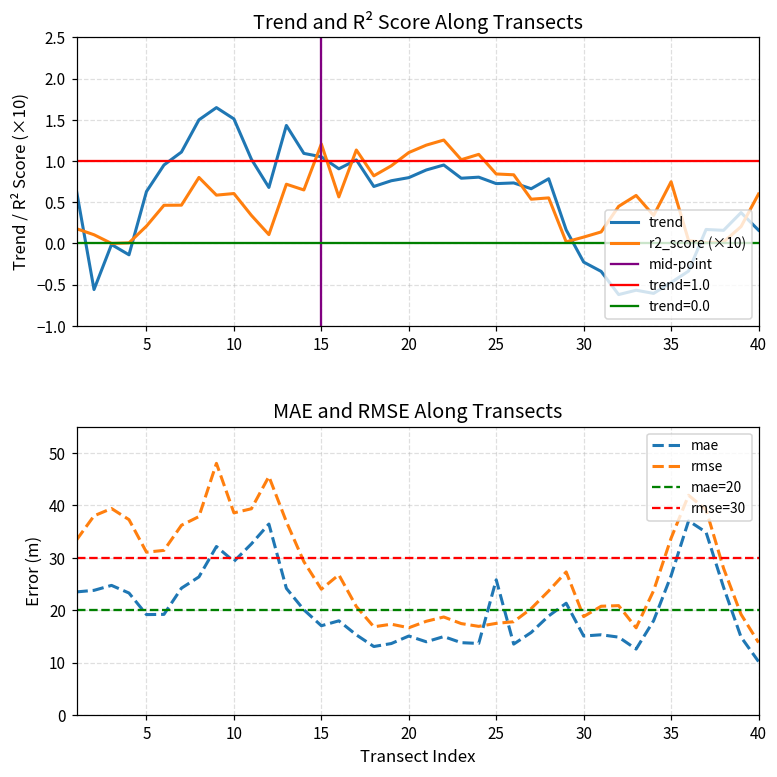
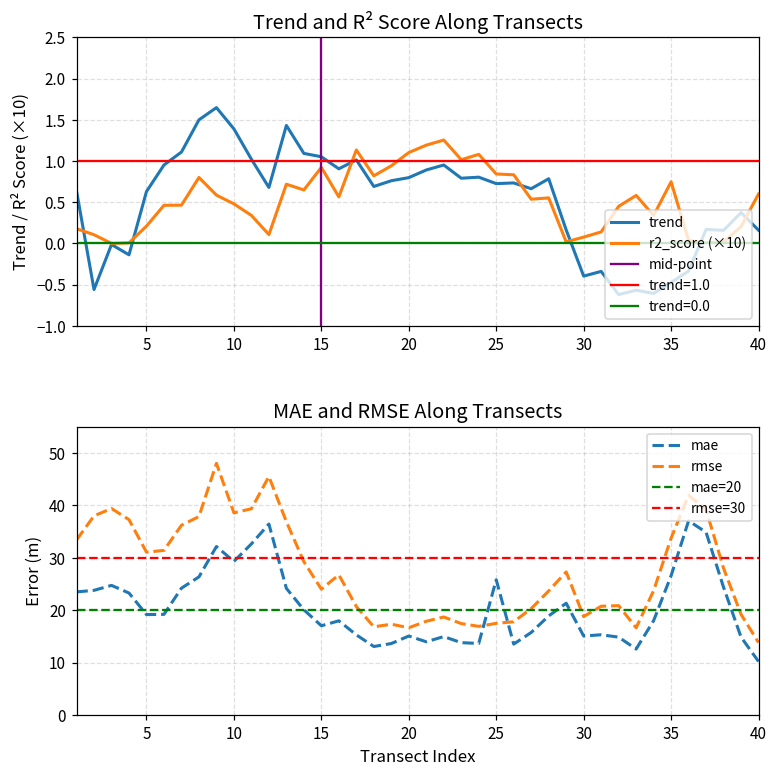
Trend and R² Score Along Transects, trend, 10: 1.5 -> 1.4
Trend and R² Score Along Transects, r2_score (×10), 10: 0.6 -> 0.5
Trend and R² Score Along Transects, r2_score (×10), 15: 1.2 -> 0.9
Trend and R² Score Along Transects, trend, 30: -0.2 -> -0.4
